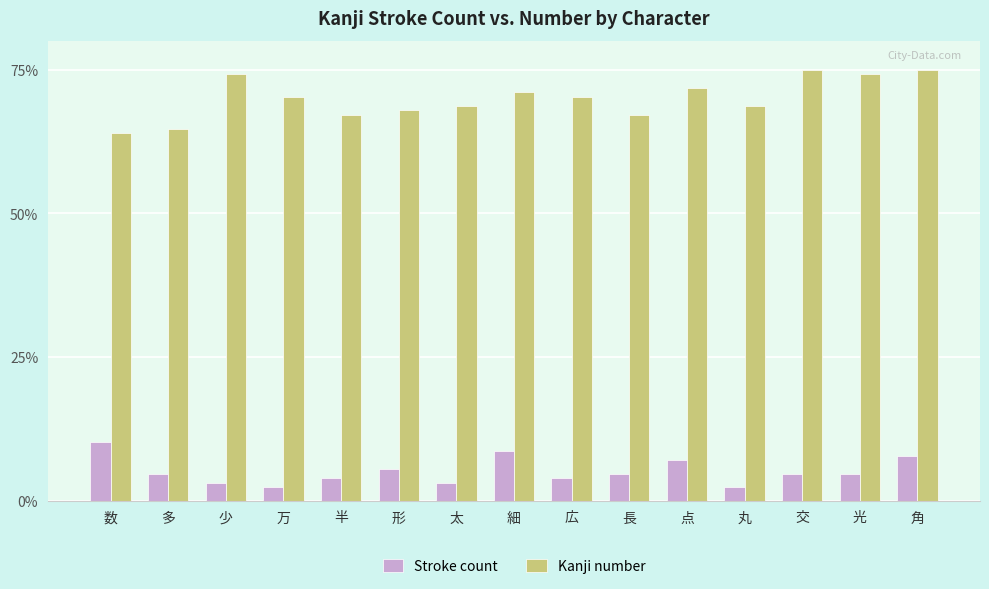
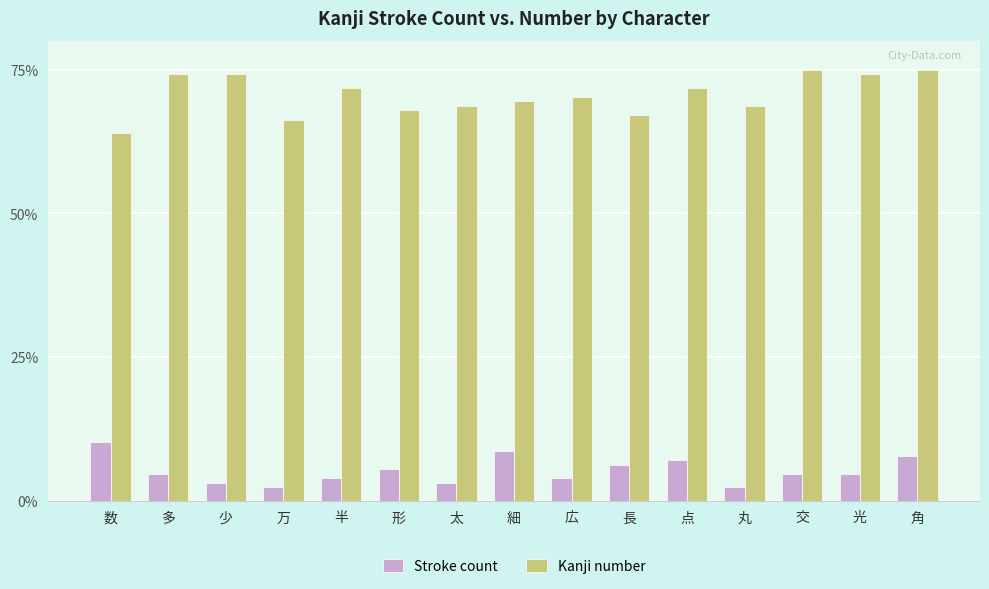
Kanji number, 多: 65% -> 74%
Kanji number, 万: 70% -> 66%
Kanji number, 半: 67% -> 72%
Kanji number, 細: 71% -> 69%
Stroke count, 長: 5% -> 6%
